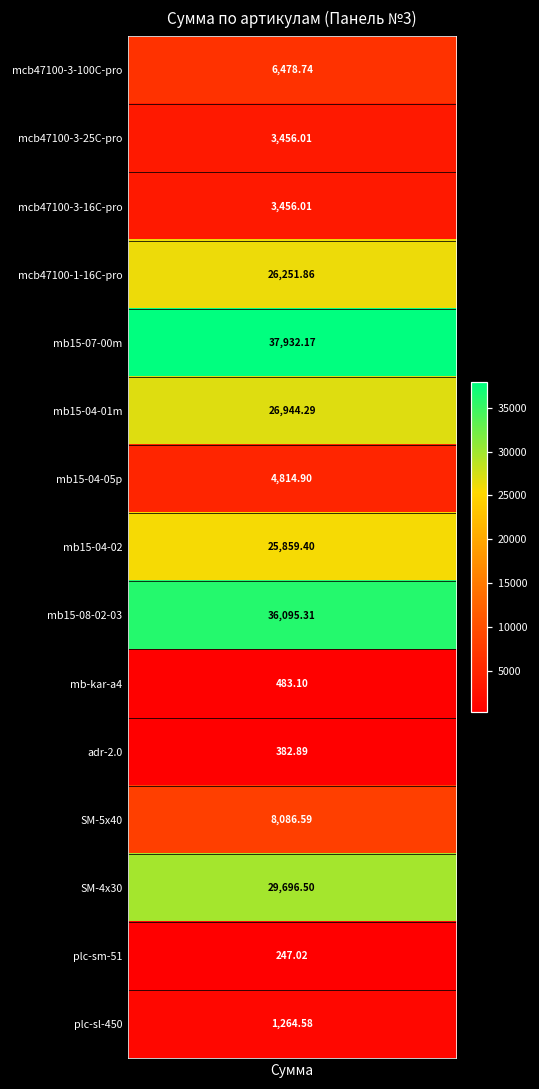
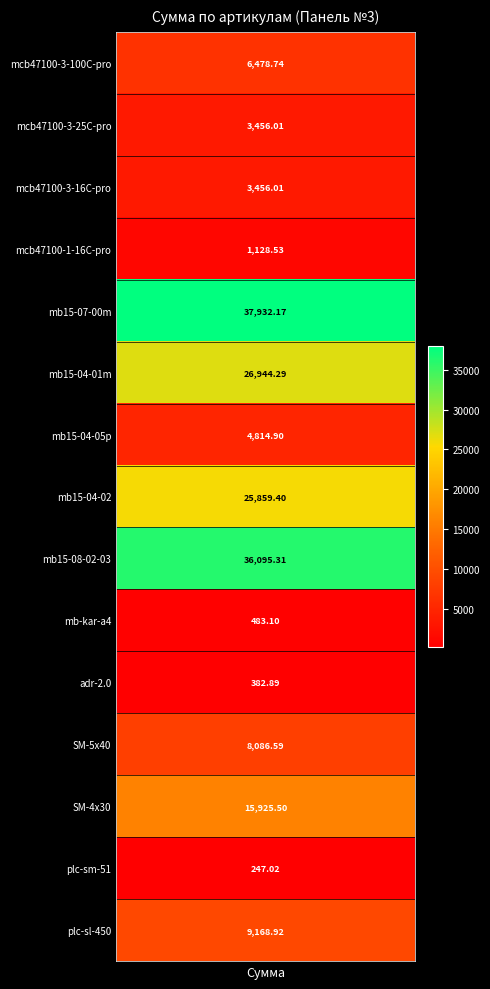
mcb47100-1-16C-pro, Сумма: 26,251.86 -> 1,128.53
SM-4x30, Сумма: 29,696.50 -> 15,925.50
plc-sl-450, Сумма: 1,264.58 -> 9,168.92
